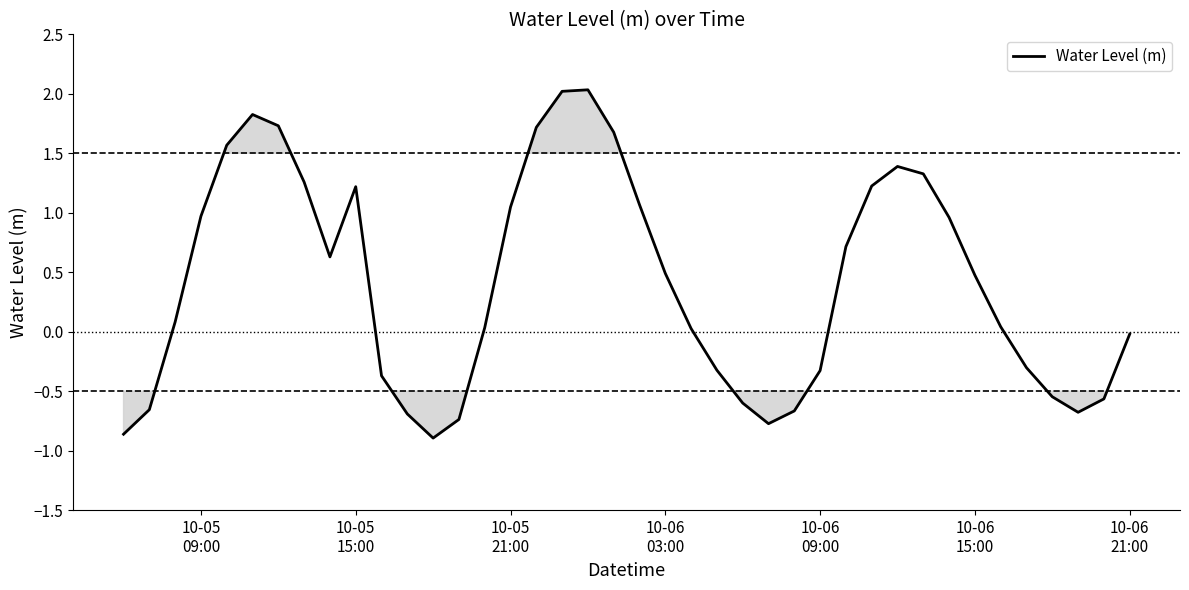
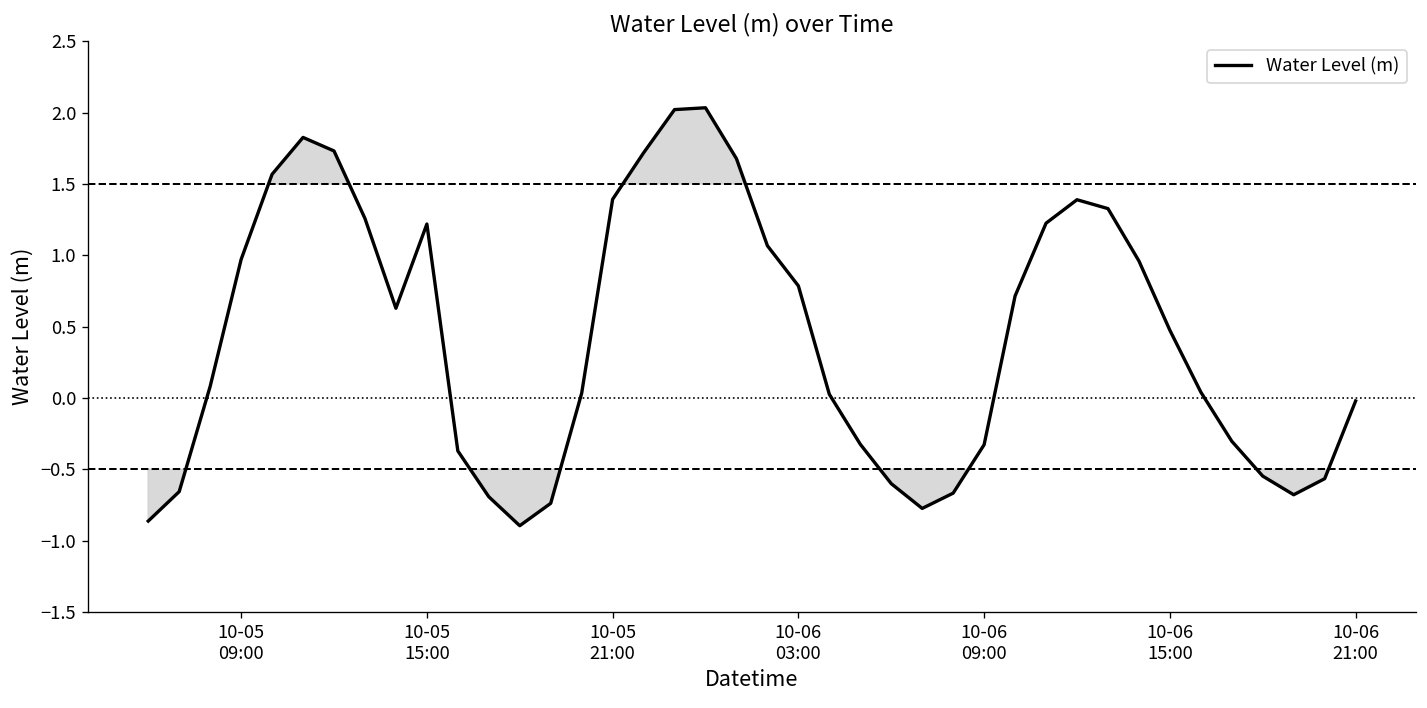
10-05 21:00: 1.05 -> 1.39
10-06 03:00: 0.49 -> 0.79
